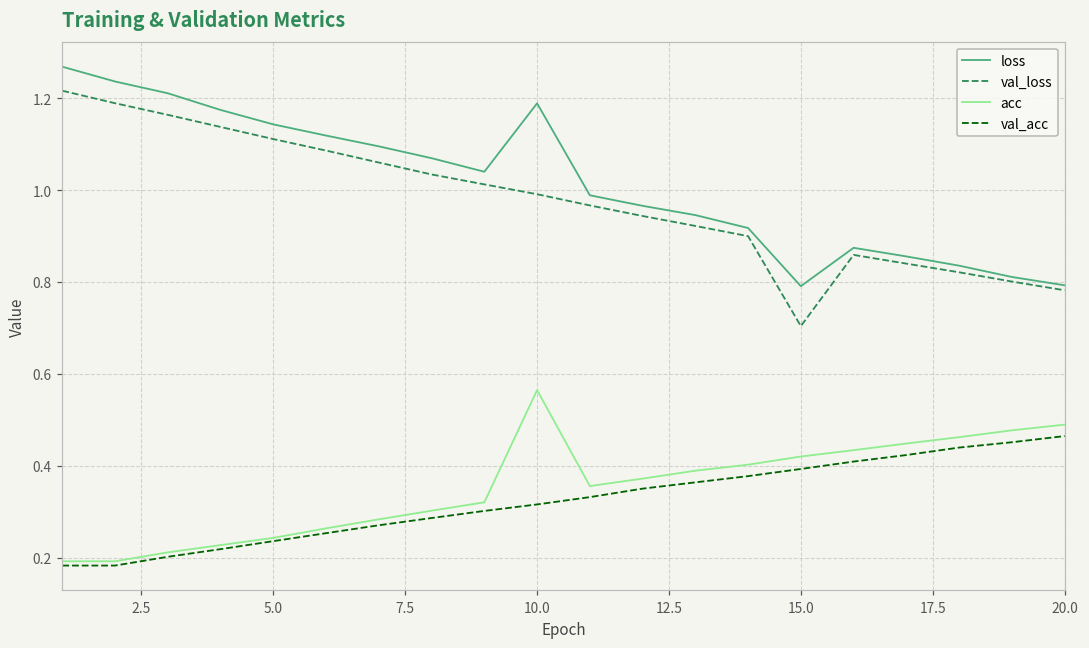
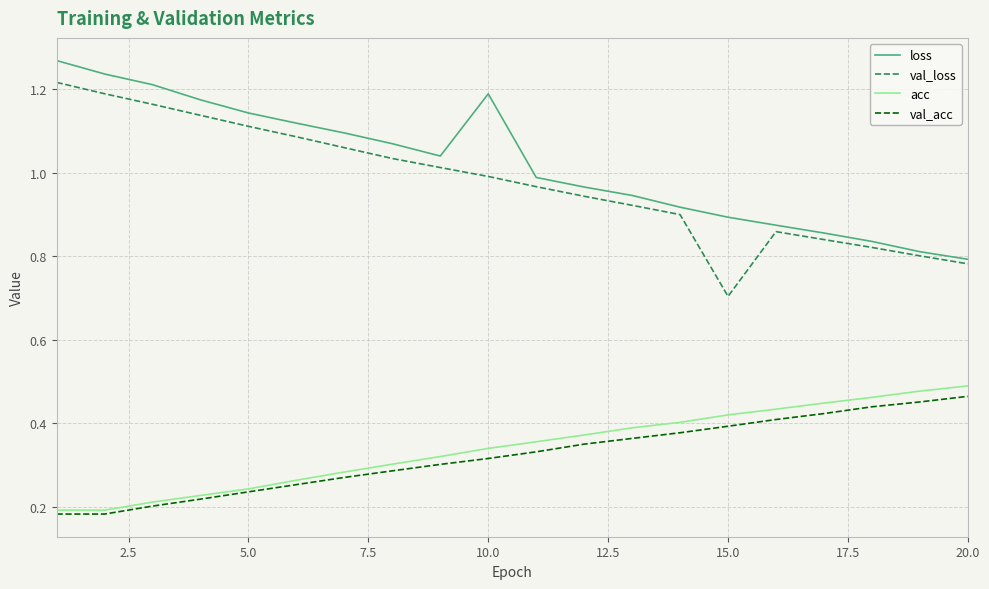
acc, 10.0: 0.56 -> 0.34
loss, 15.0: 0.79 -> 0.89
